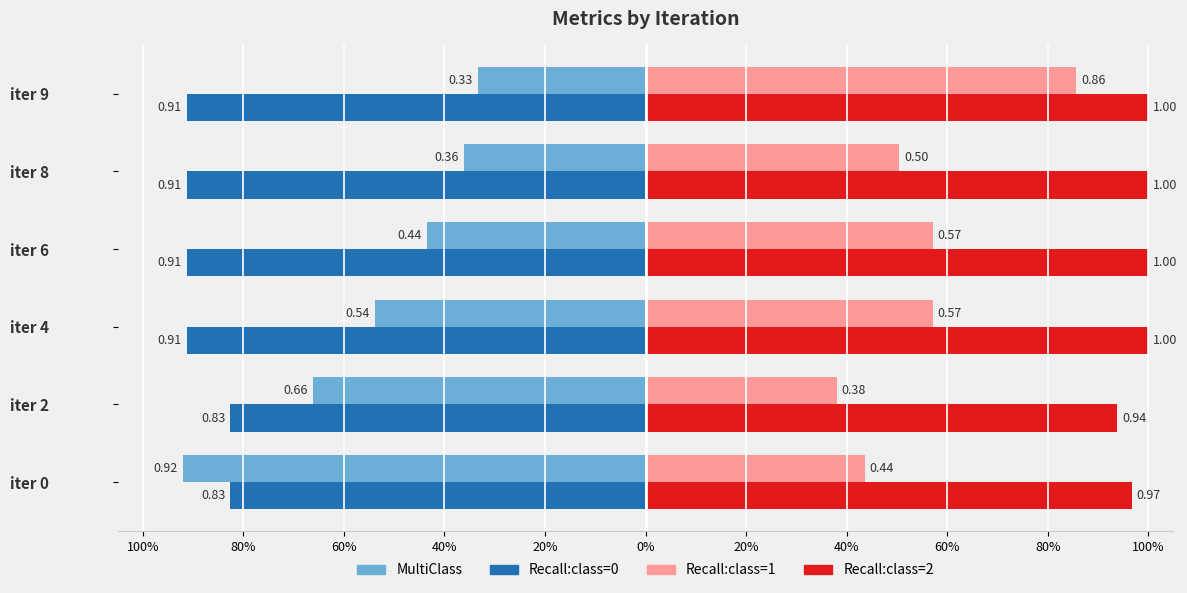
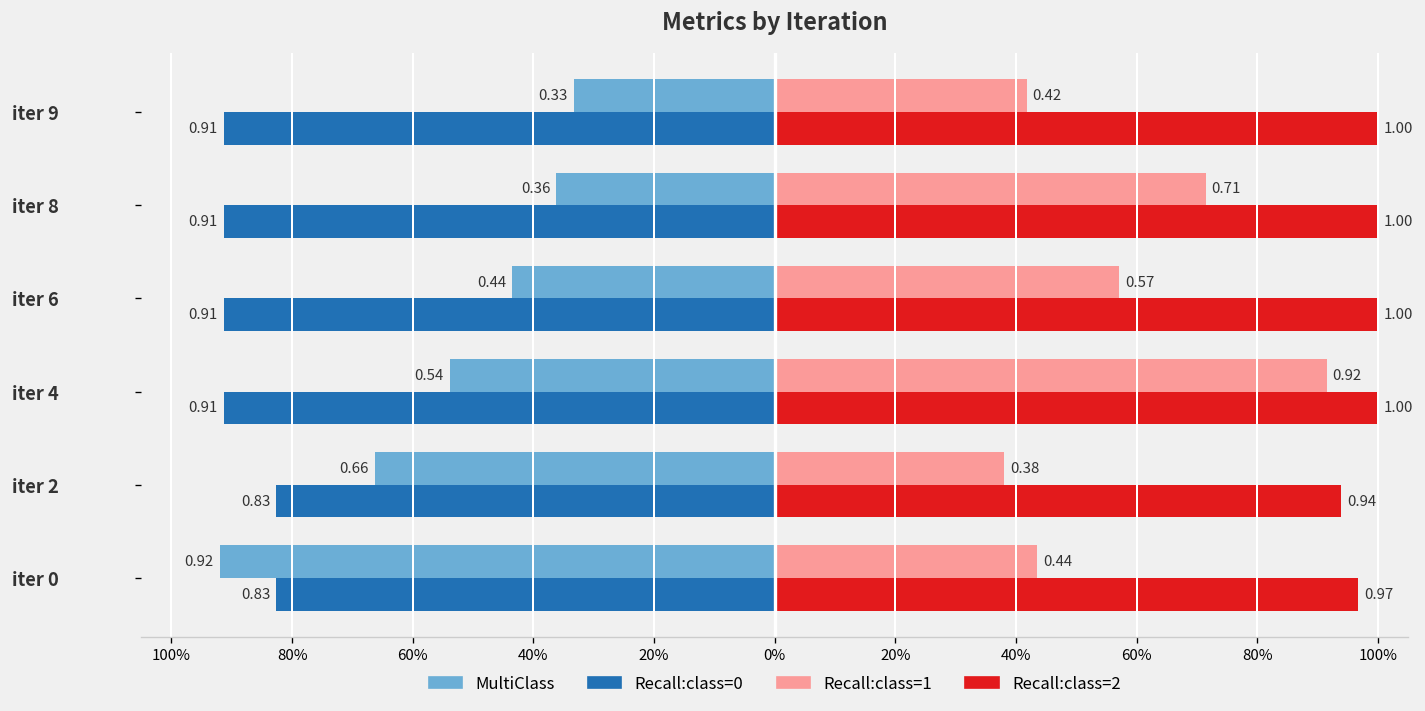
Recall:class=1, iter 9: 0.86 -> 0.42
Recall:class=1, iter 8: 0.50 -> 0.71
Recall:class=1, iter 4: 0.57 -> 0.92
